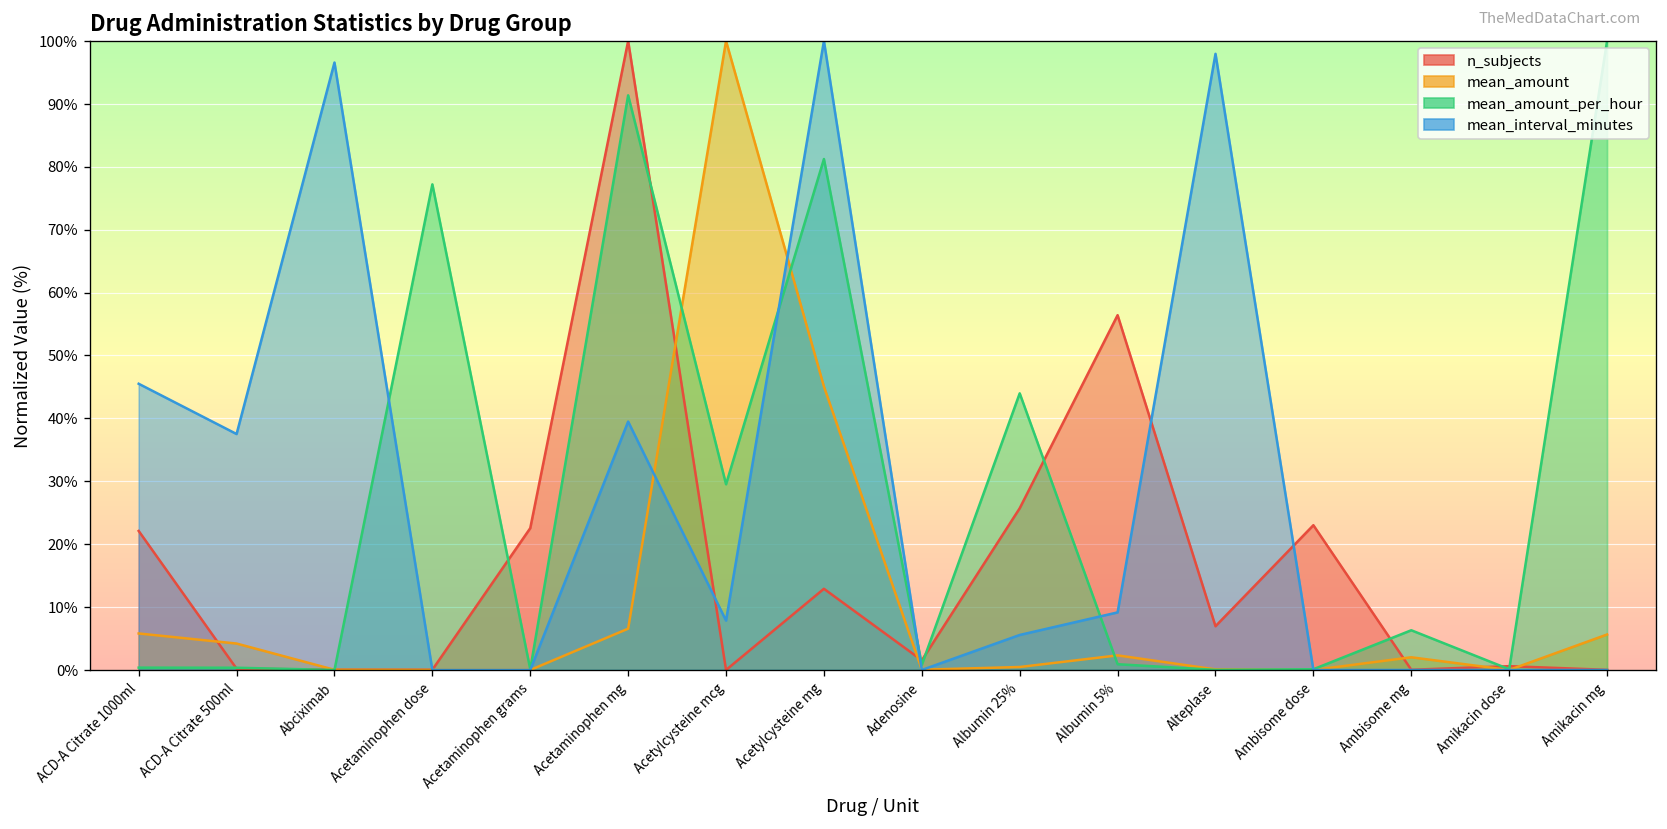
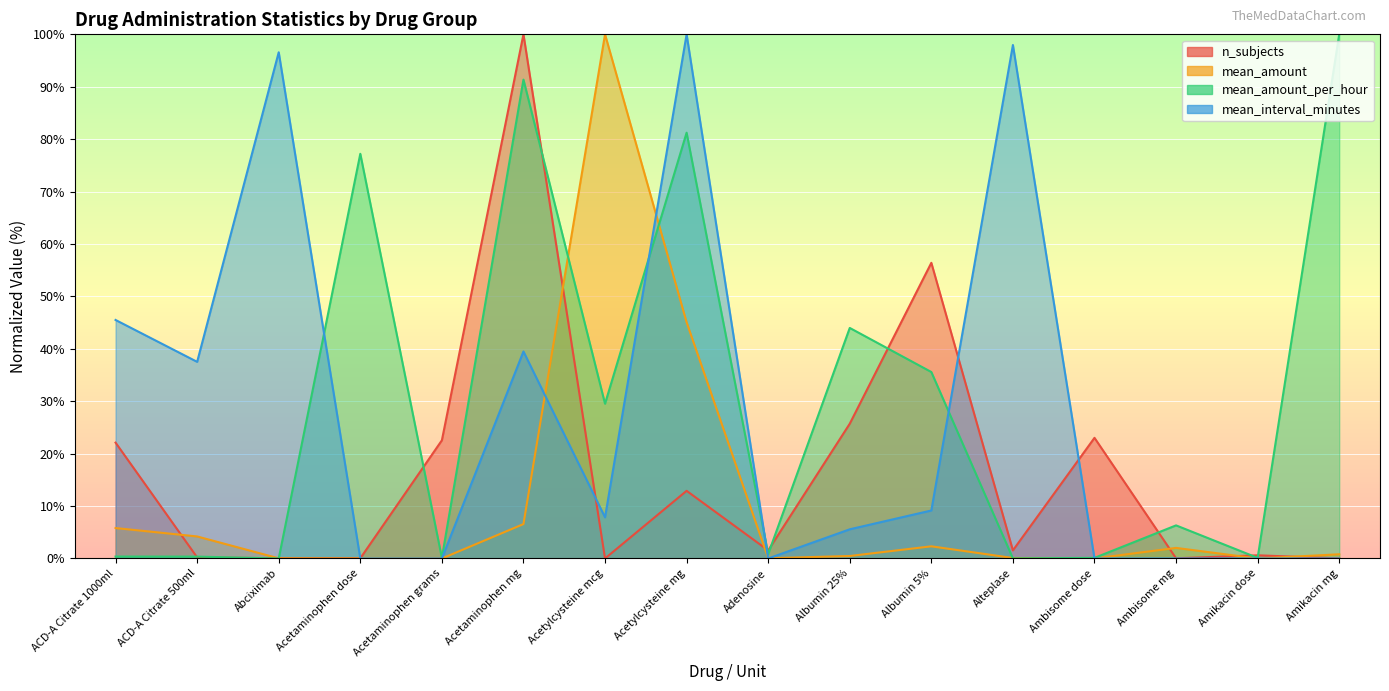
mean_amount_per_hour, Albumin 5%: 1% -> 36%
n_subjects, Alteplase: 7% -> 2%
mean_amount, Amikacin mg: 6% -> 1%
